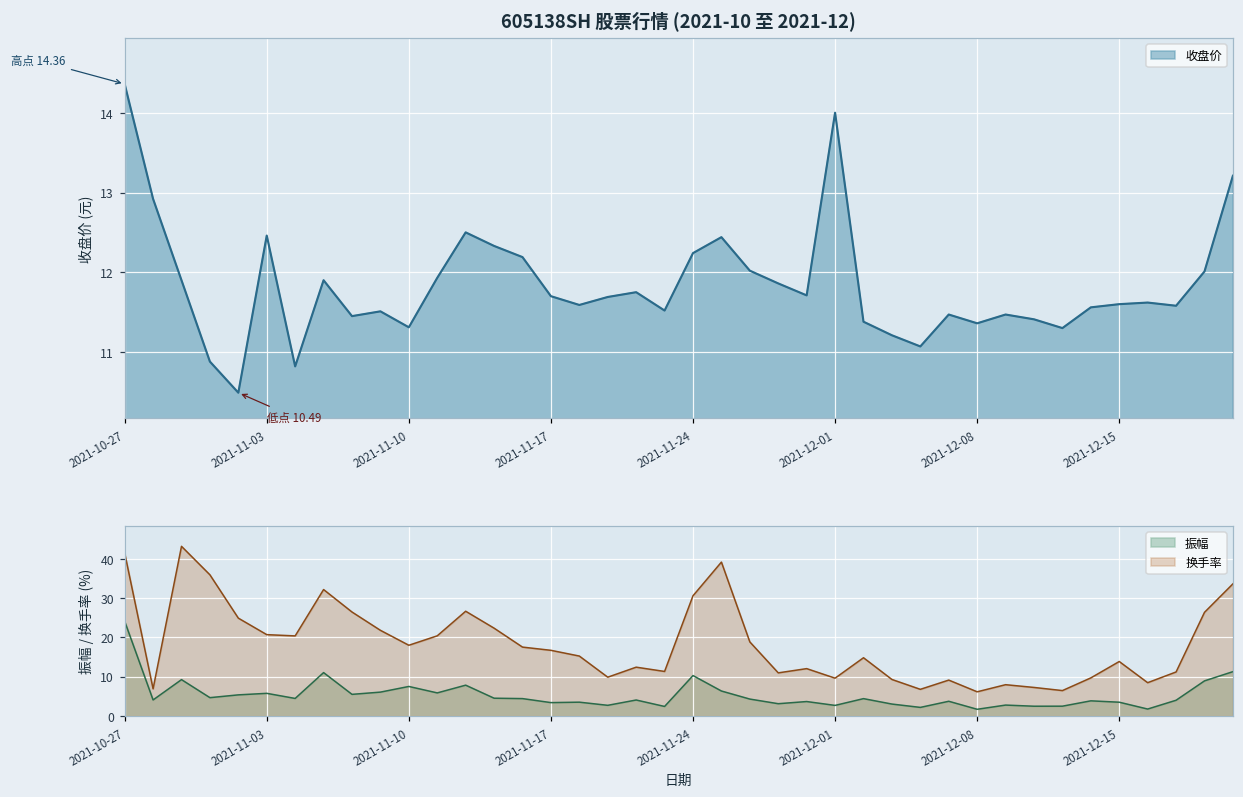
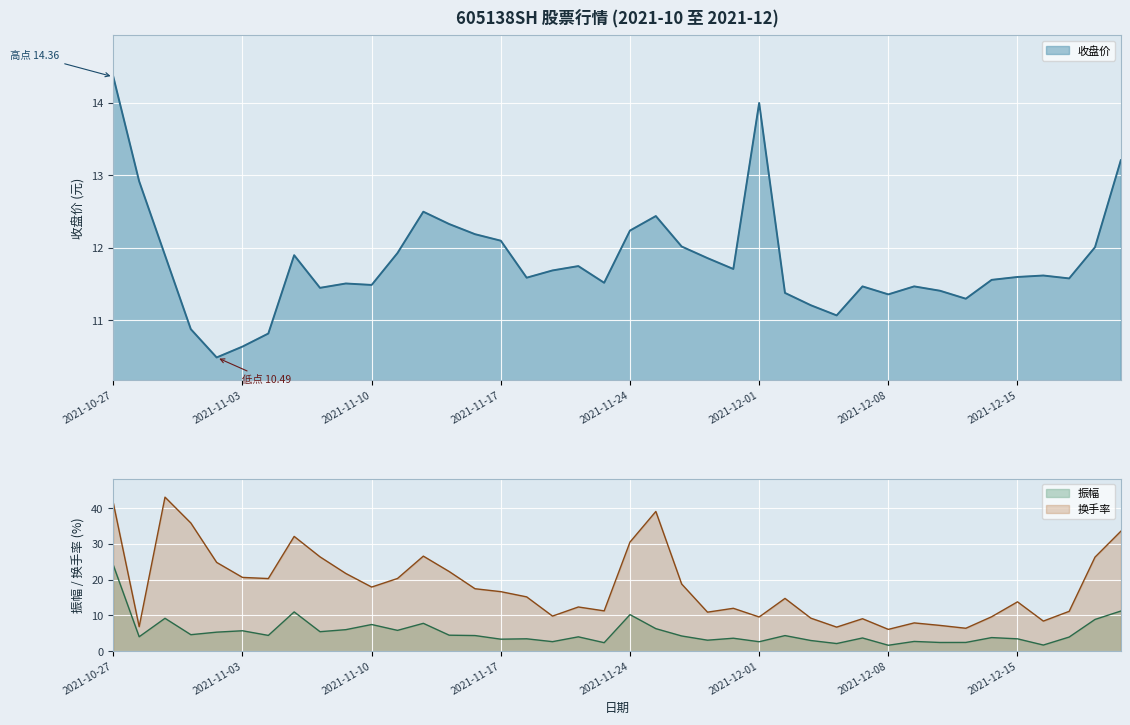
605138SH 股票行情 (2021-10 至 2021-12), 2021-11-03: 12.5 -> 10.6
605138SH 股票行情 (2021-10 至 2021-12), 2021-11-10: 11.3 -> 11.5
605138SH 股票行情 (2021-10 至 2021-12), 2021-11-17: 11.7 -> 12.1
